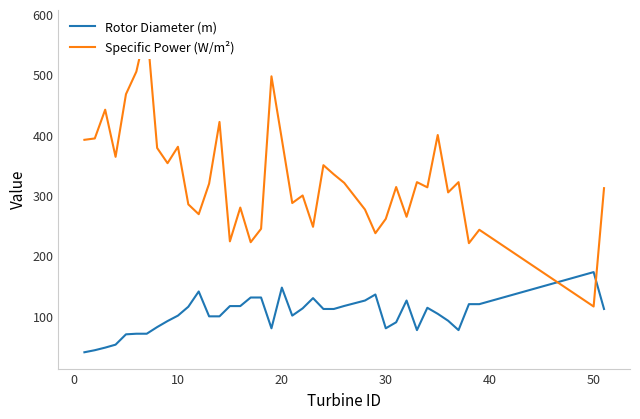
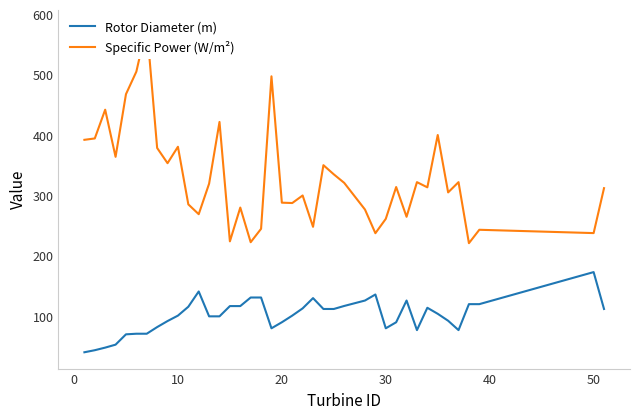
Rotor Diameter (m), 20: 150 -> 90
Specific Power (W/m²), 20: 390 -> 290
Specific Power (W/m²), 50: 120 -> 240
